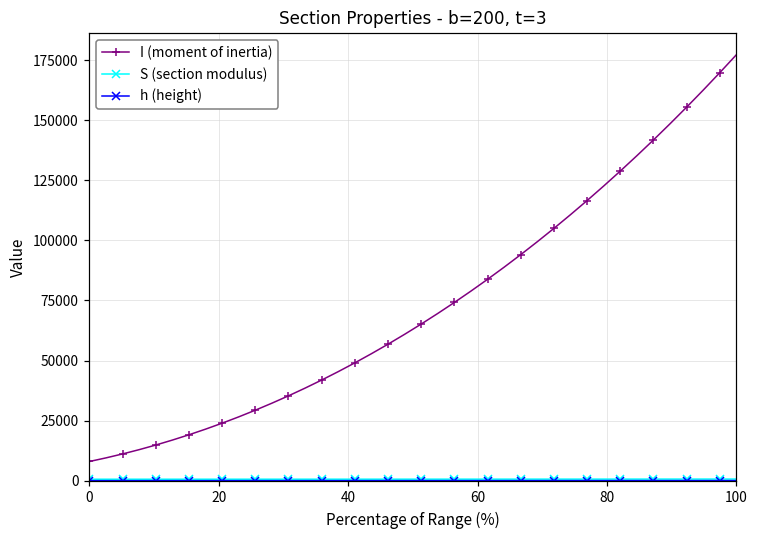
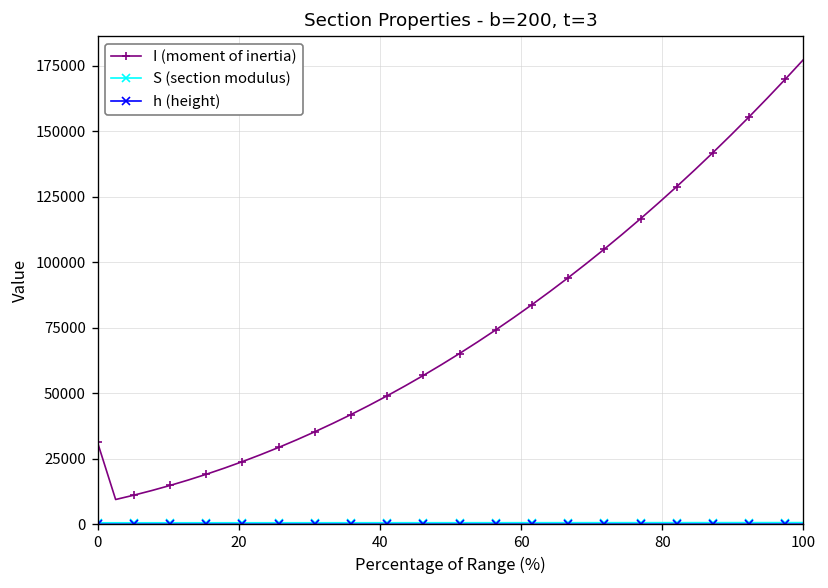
I (moment of inertia), 0: 8000 -> 31000
